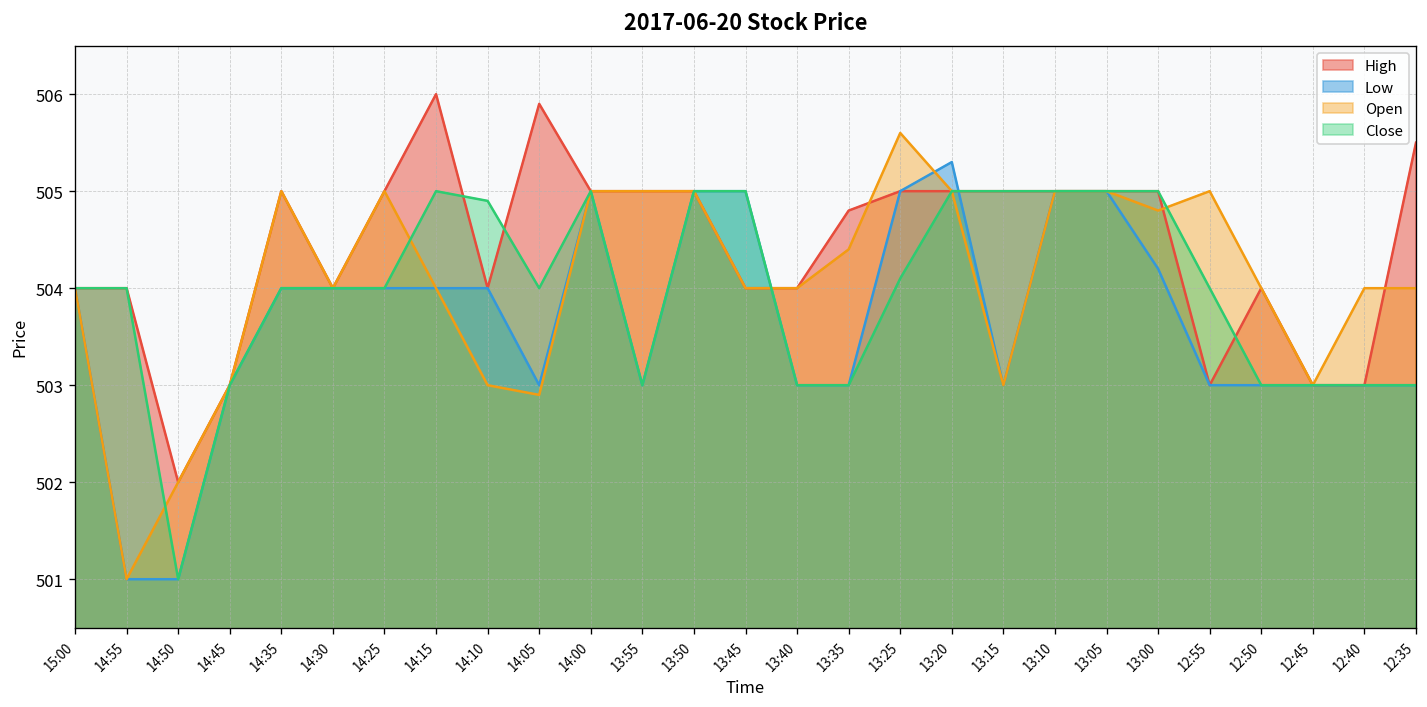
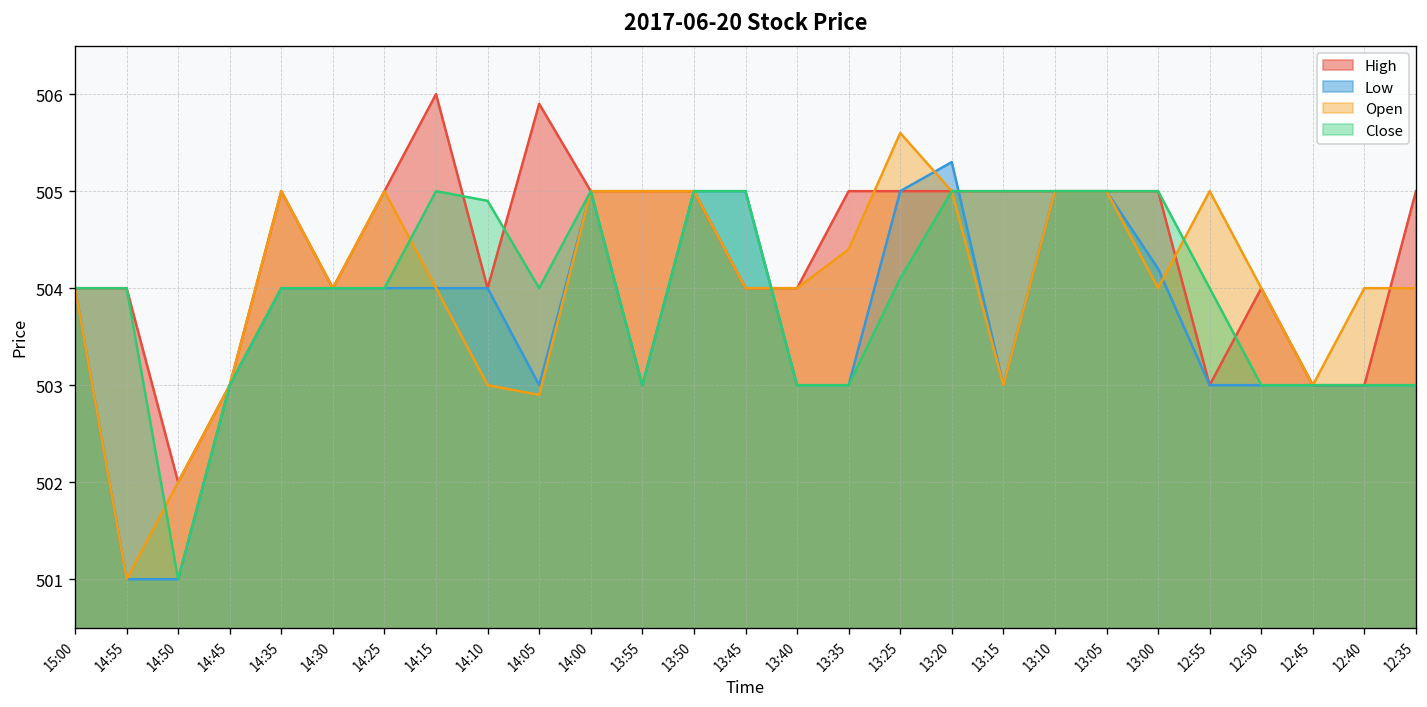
High, 13:35: 504.8 -> 505.0
Open, 13:00: 504.8 -> 504.0
High, 12:35: 505.5 -> 505.0
